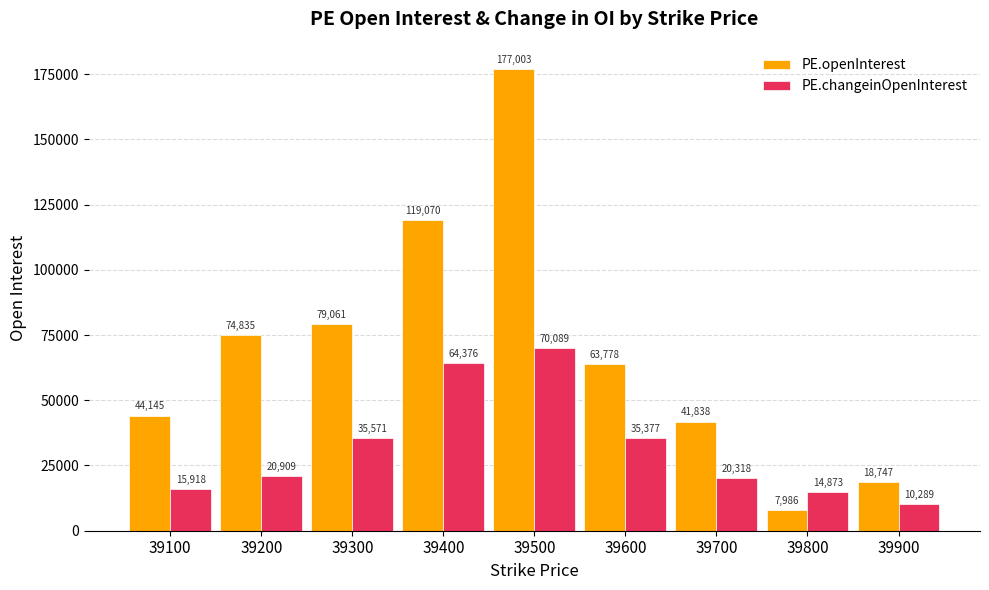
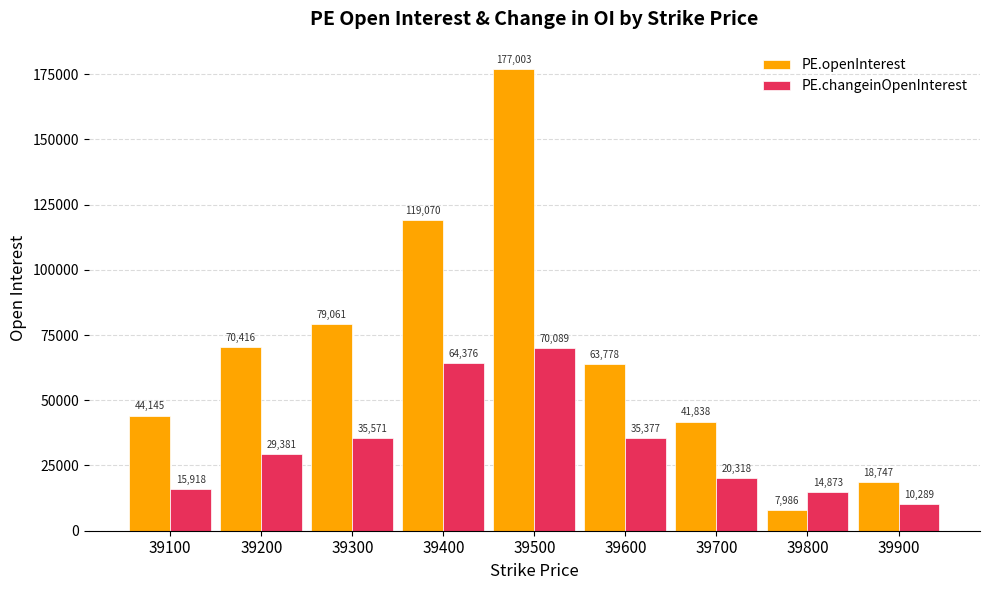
PE.openInterest, 39200: 74,835 -> 70,416
PE.changeinOpenInterest, 39200: 20,909 -> 29,381
